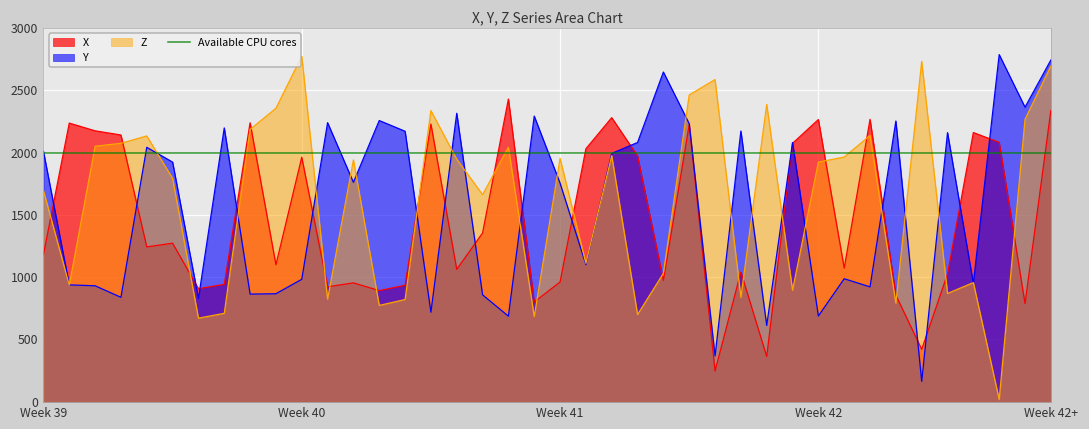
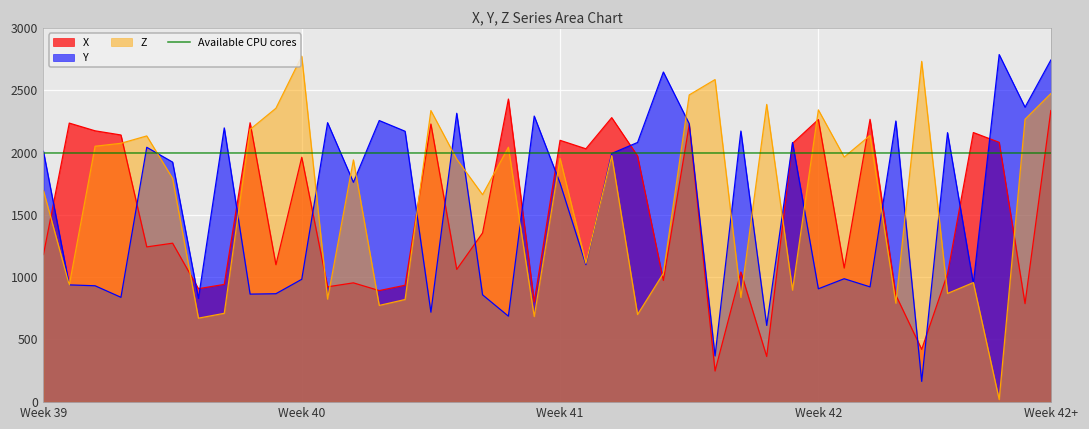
X, Week 41: 960 -> 2100
Y, Week 42: 690 -> 910
Z, Week 42: 1920 -> 2340
Z, Week 42+: 2690 -> 2470
